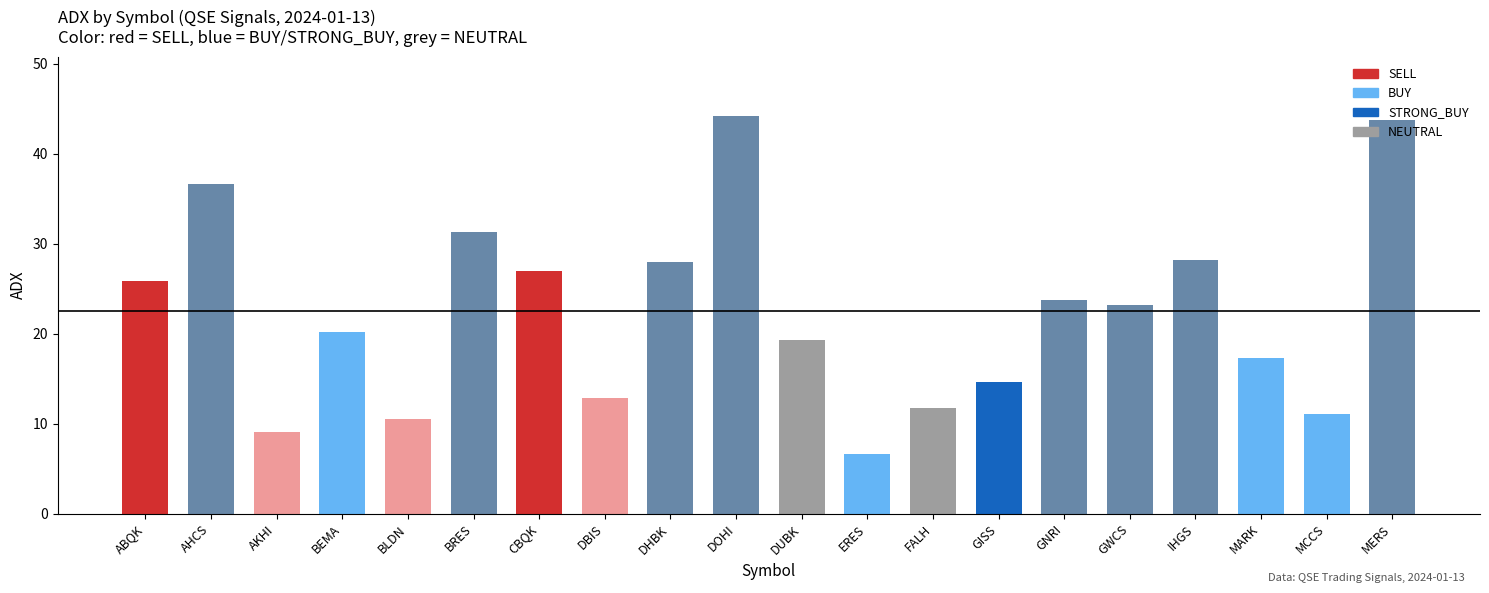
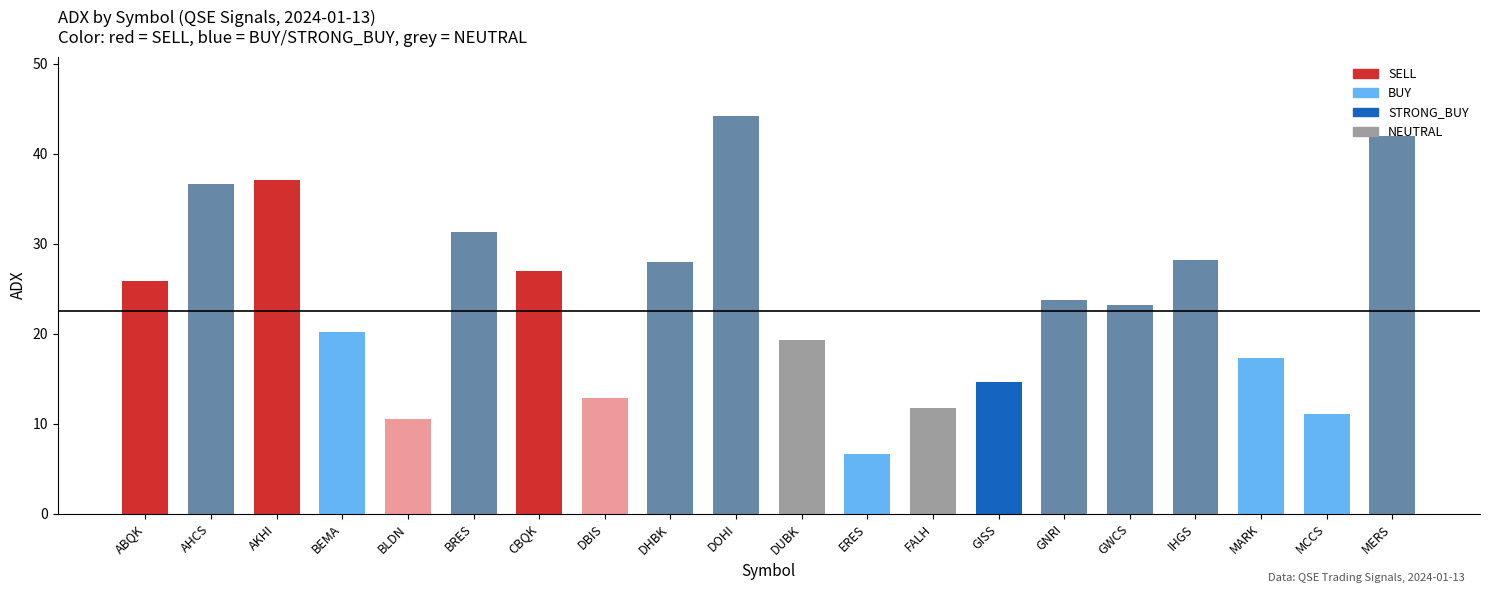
AKHI: 9 -> 37
MERS: 44 -> 42
